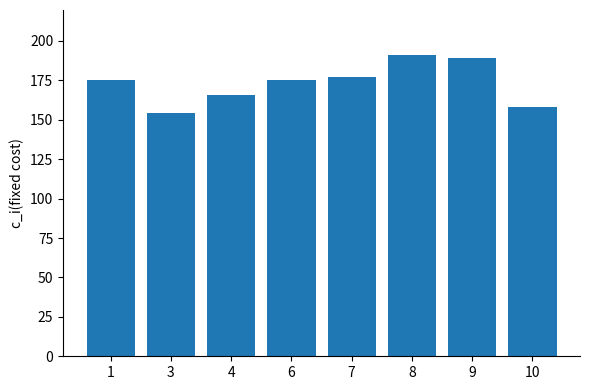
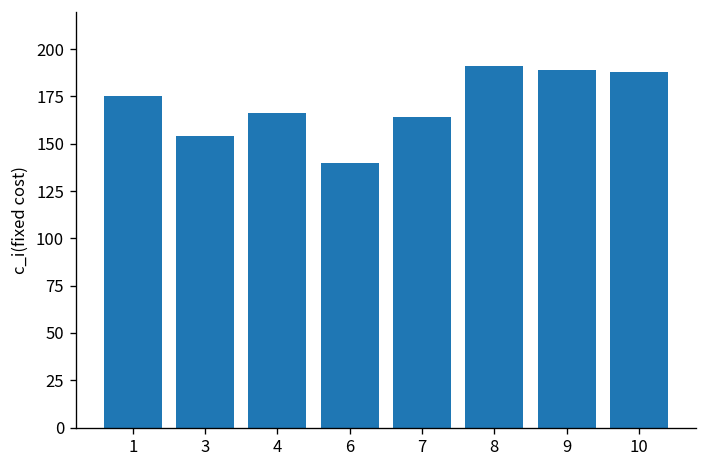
6: 175 -> 140
7: 177 -> 164
10: 158 -> 188
